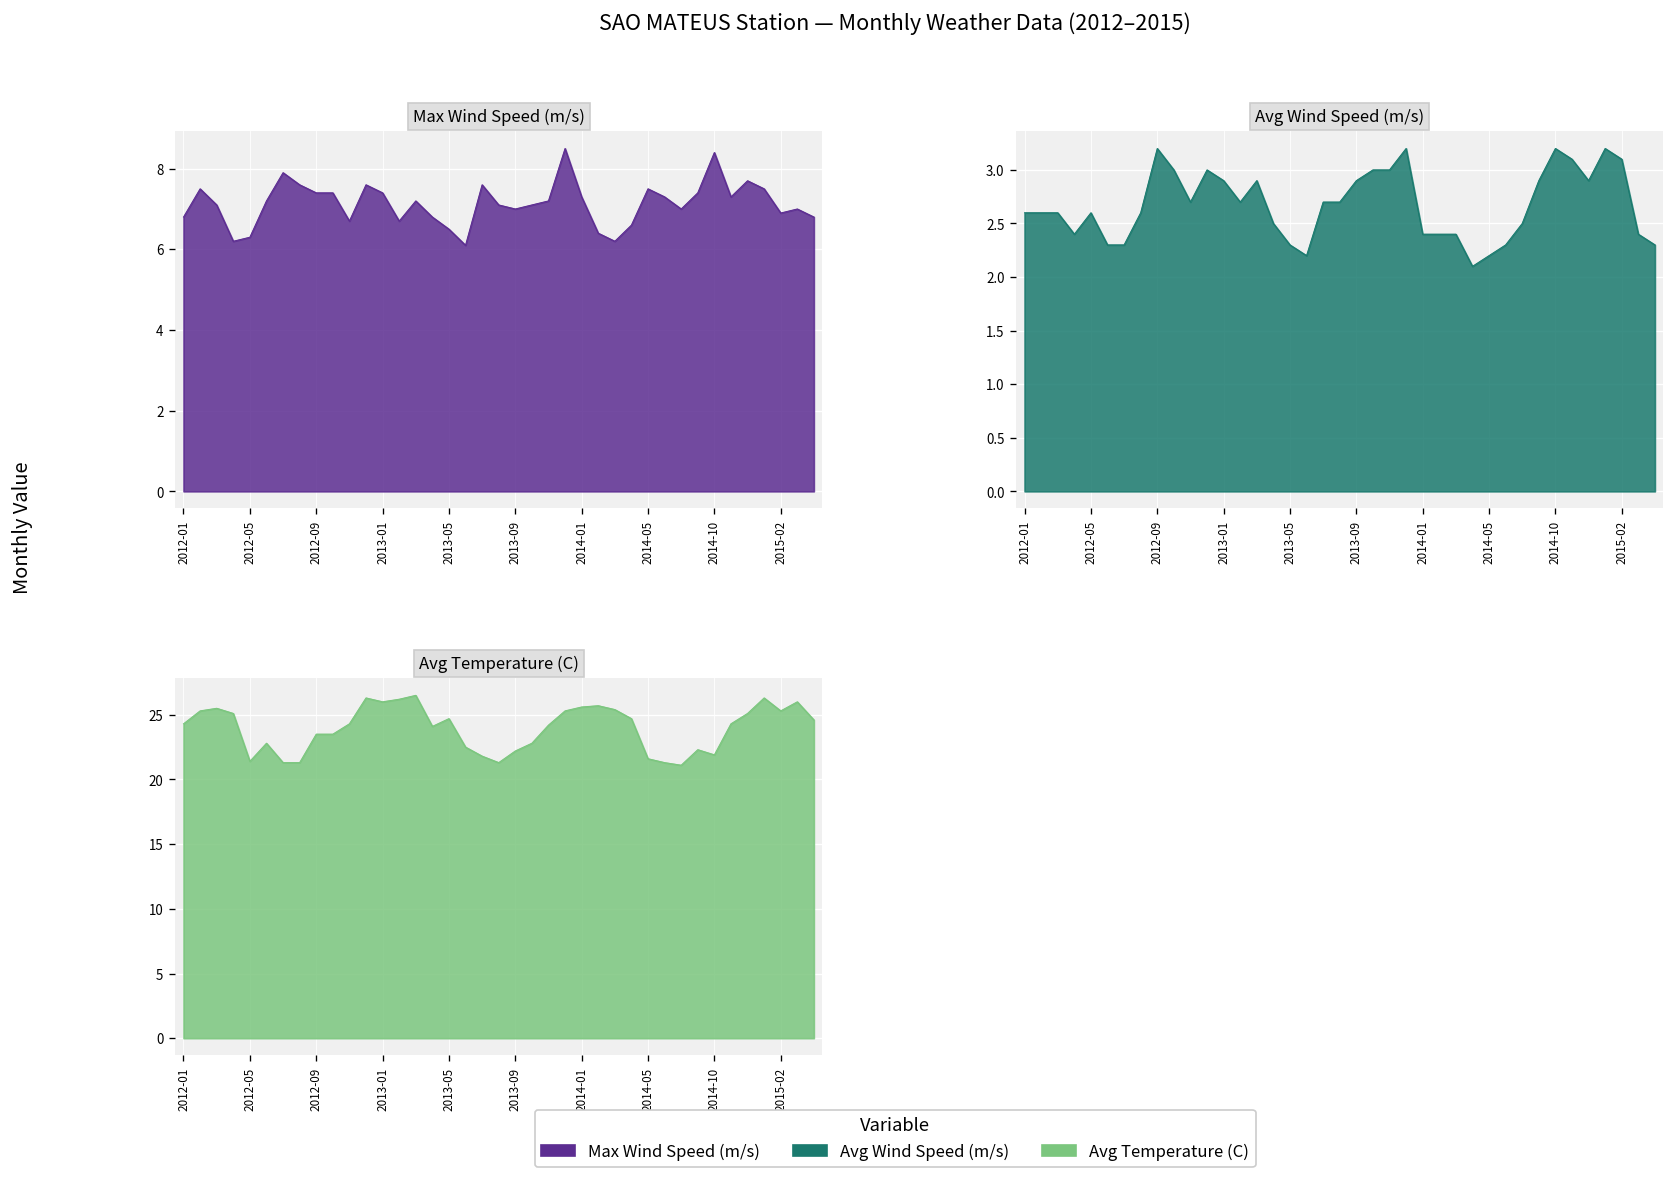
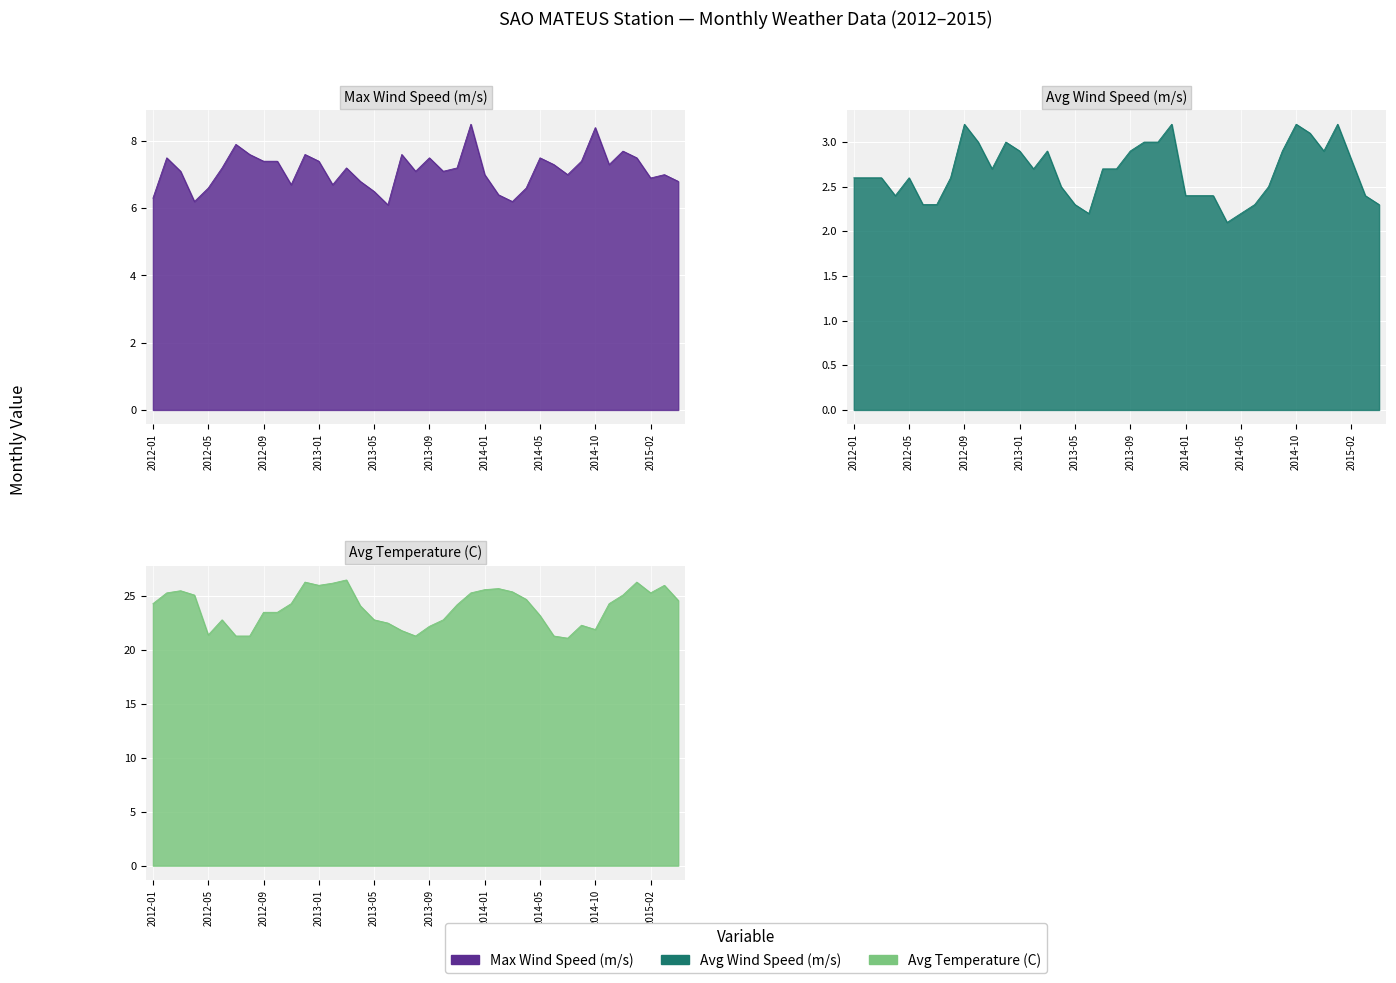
Max Wind Speed (m/s), 2012-01: 6.8 -> 6.3
Max Wind Speed (m/s), 2012-05: 6.3 -> 6.6
Max Wind Speed (m/s), 2013-09: 7.0 -> 7.5
Max Wind Speed (m/s), 2014-01: 7.3 -> 7.0
Avg Wind Speed (m/s), 2015-02: 3.1 -> 2.8
Avg Temperature (C), 2013-05: 24.7 -> 22.8
Avg Temperature (C), 2014-05: 21.6 -> 23.2
